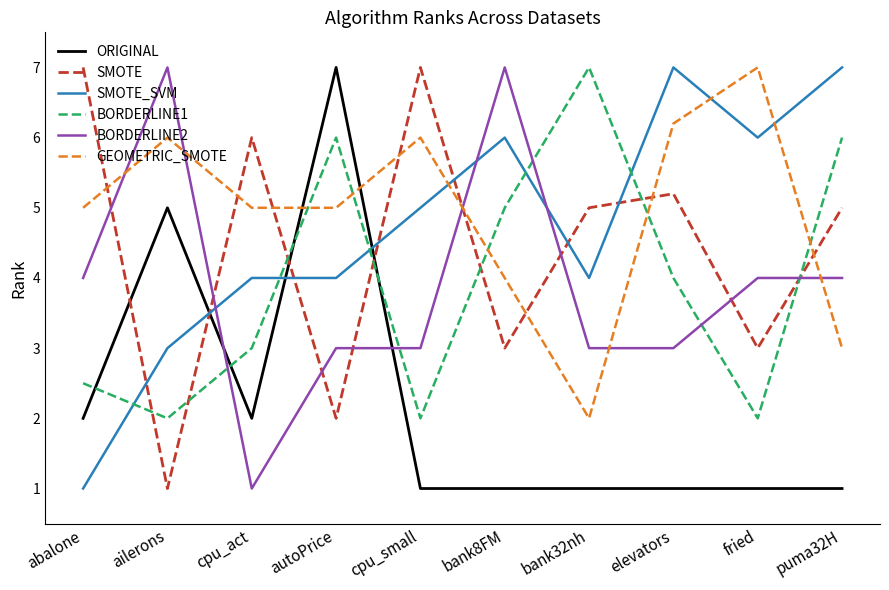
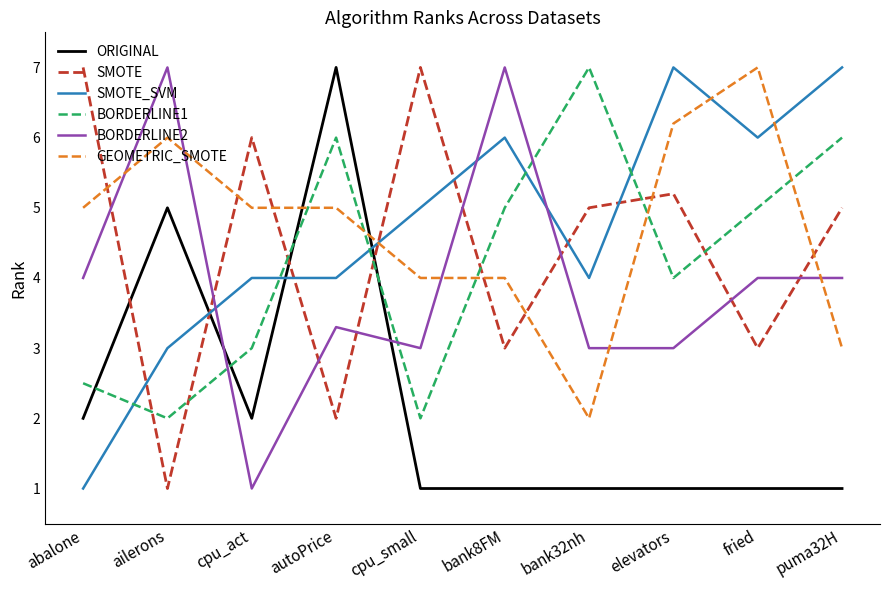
BORDERLINE2, autoPrice: 3.0 -> 3.3
GEOMETRIC_SMOTE, cpu_small: 6 -> 4
BORDERLINE1, fried: 2 -> 5
